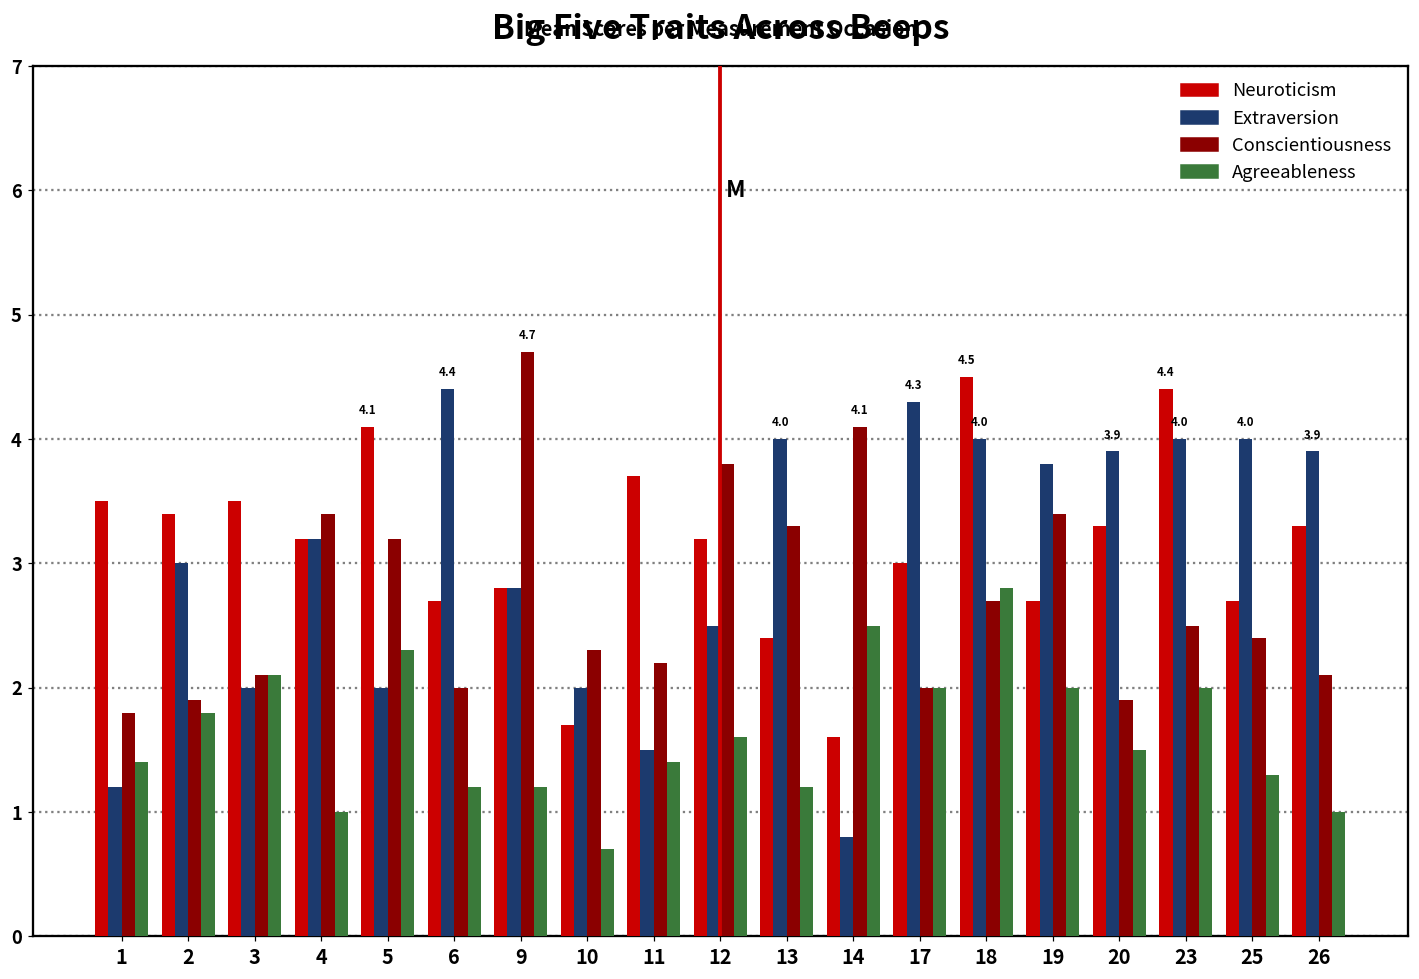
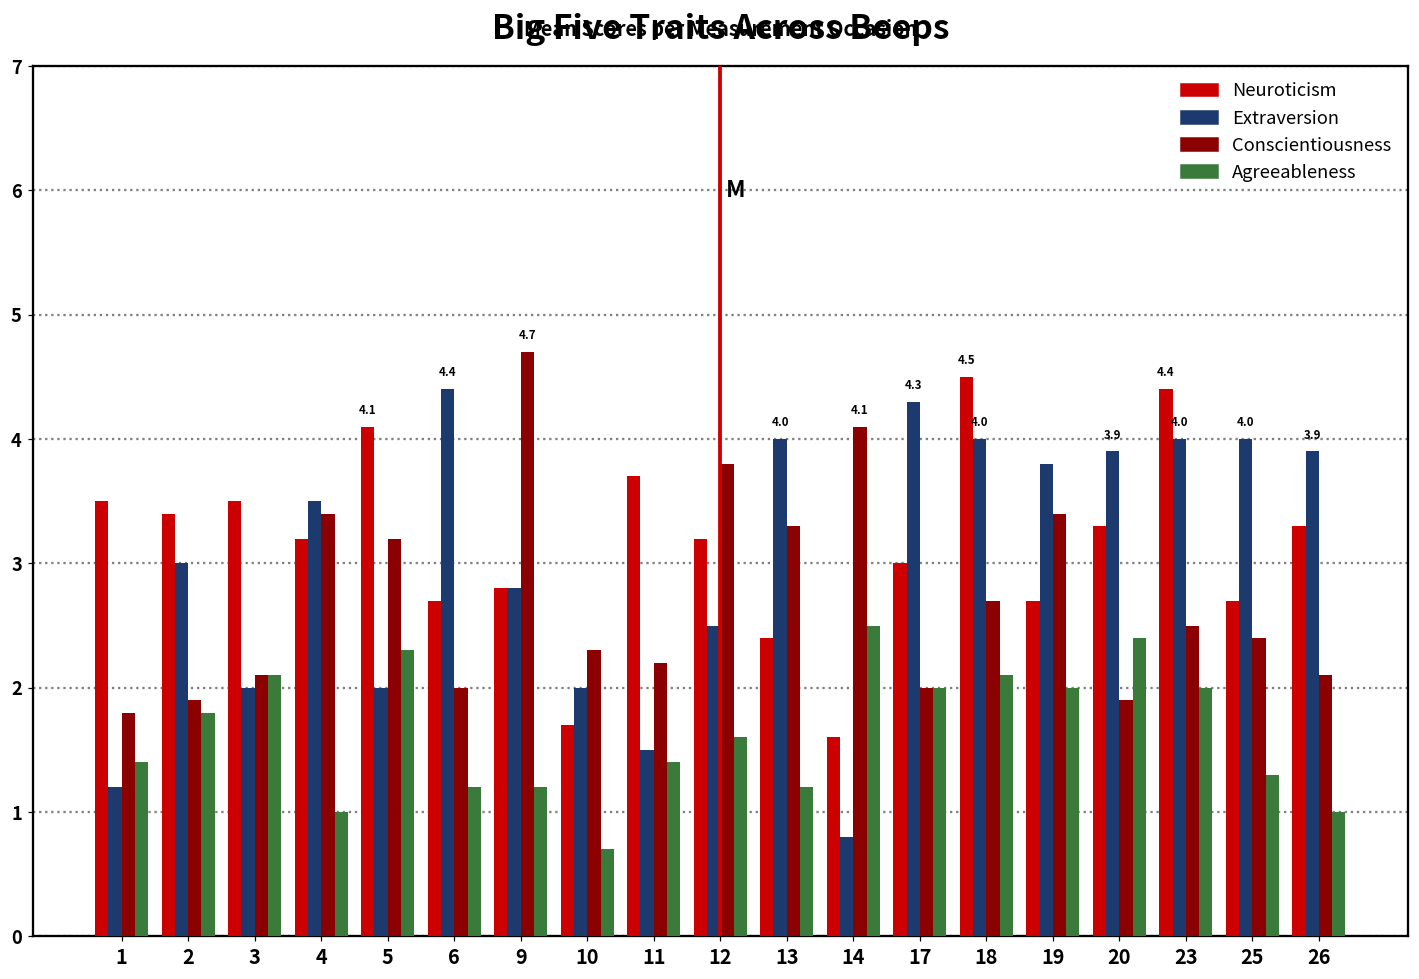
Extraversion, 4: 3.2 -> 3.5
Agreeableness, 18: 2.8 -> 2.1
Agreeableness, 20: 1.5 -> 2.4
